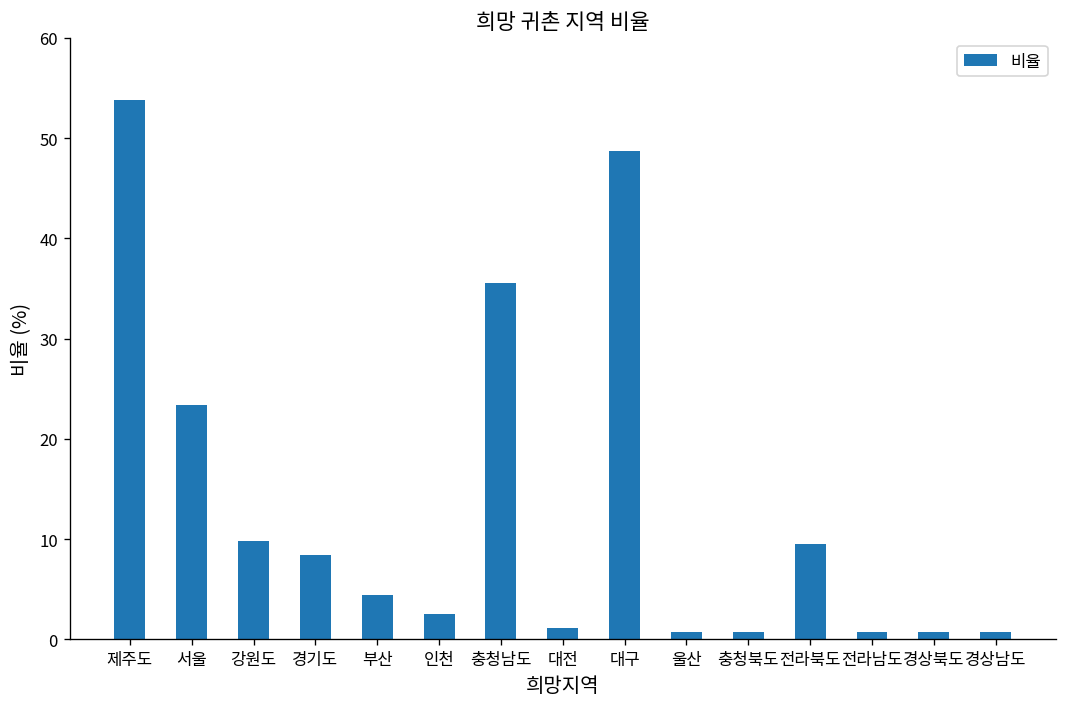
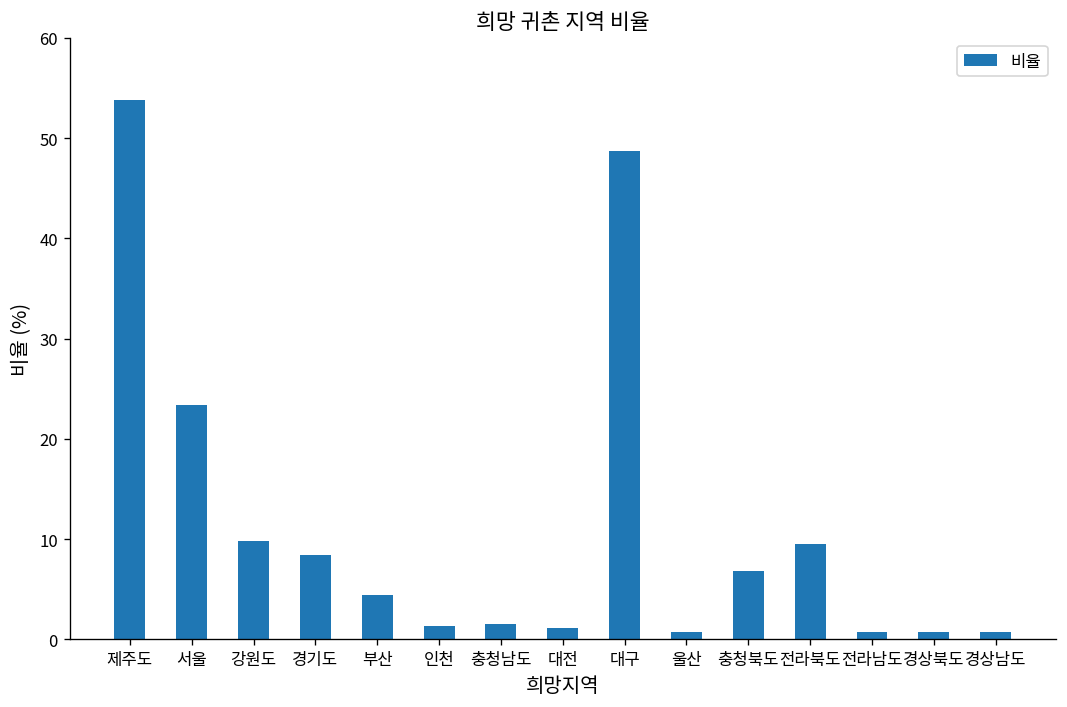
인천: 3 -> 1
충청남도: 36 -> 2
충청북도: 1 -> 7
